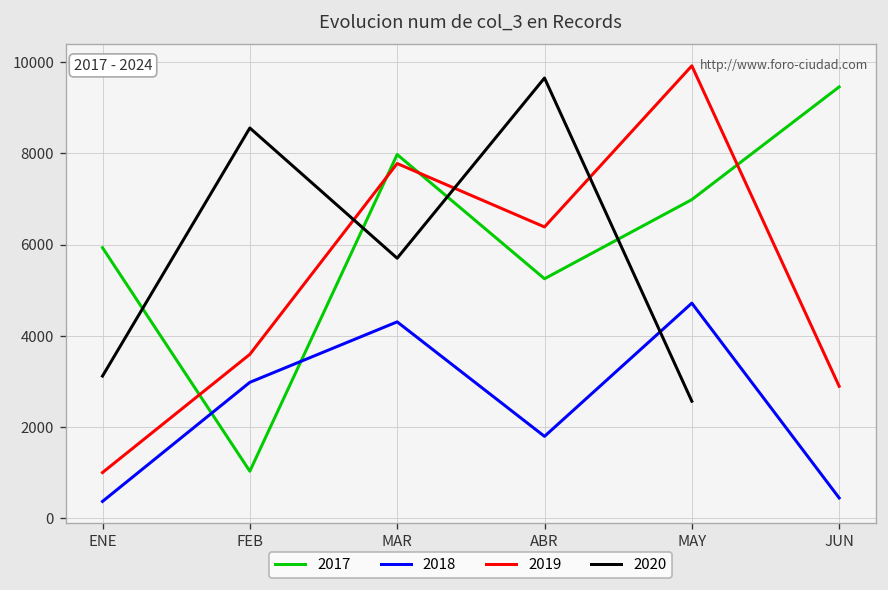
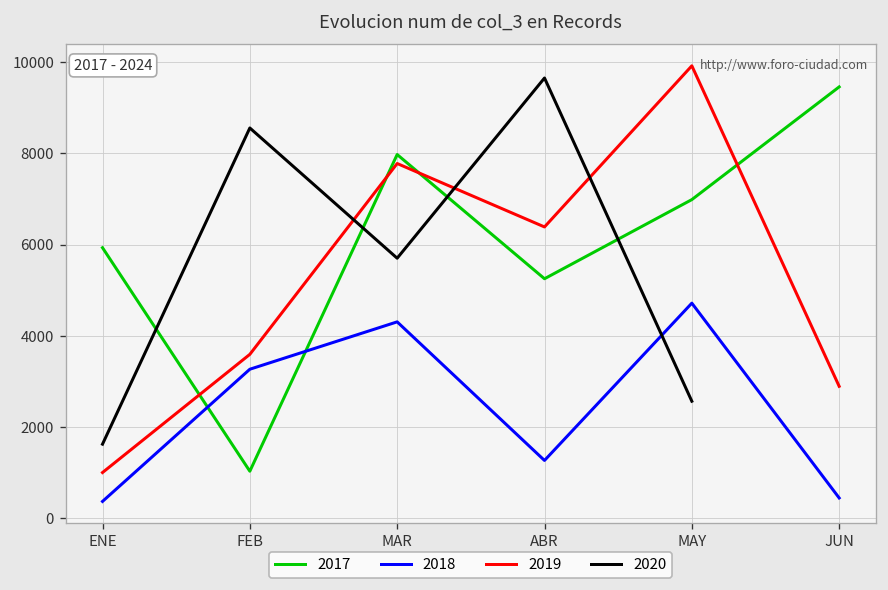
2020, ENE: 3100 -> 1600
2018, FEB: 3000 -> 3300
2018, ABR: 1800 -> 1300
